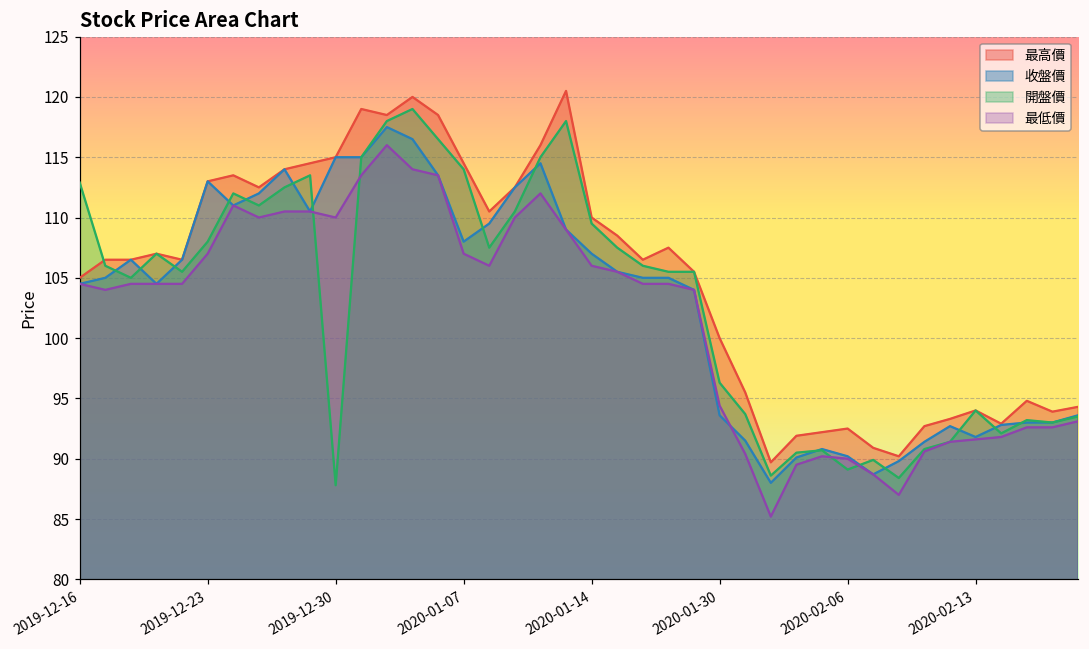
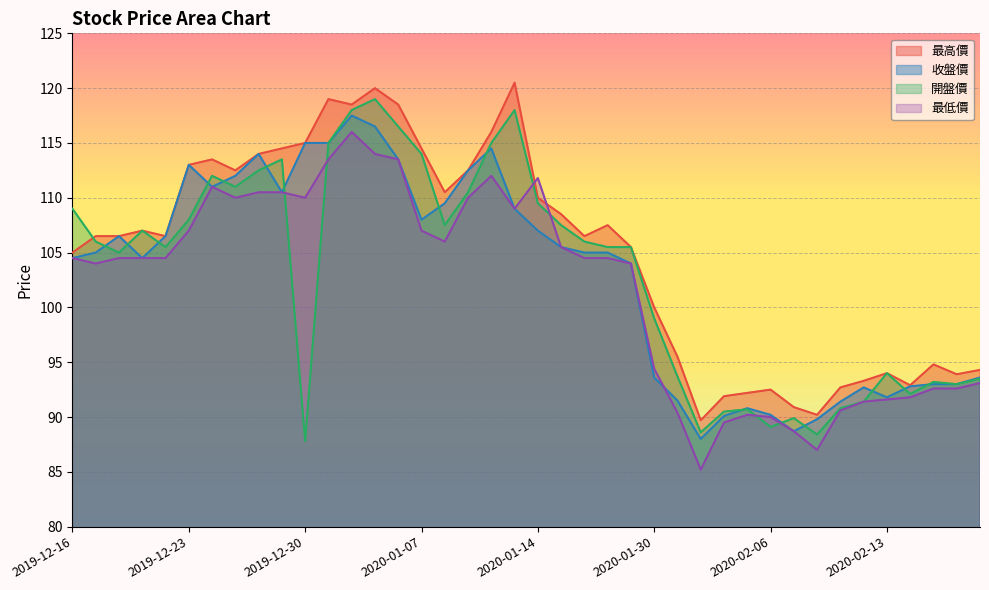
開盤價, 2019-12-16: 112.9 -> 109.0
最低價, 2020-01-14: 106.0 -> 111.8
開盤價, 2020-01-30: 96.3 -> 99.0
